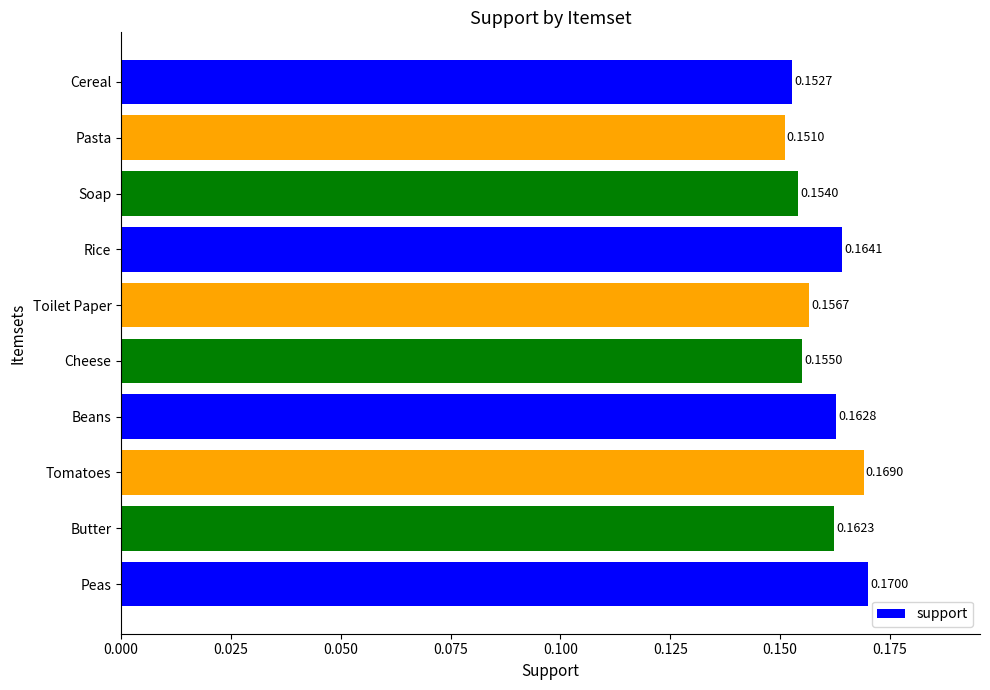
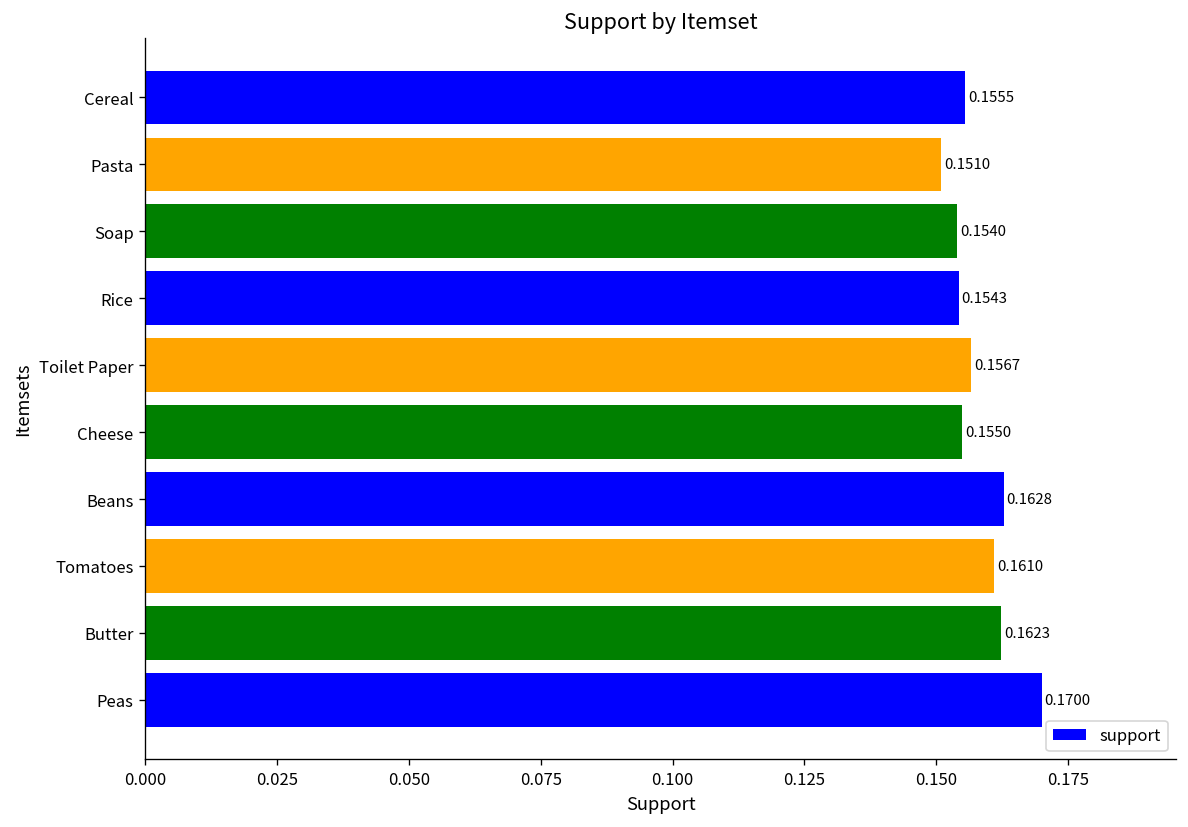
Cereal: 0.1527 -> 0.1555
Rice: 0.1641 -> 0.1543
Tomatoes: 0.1690 -> 0.1610
